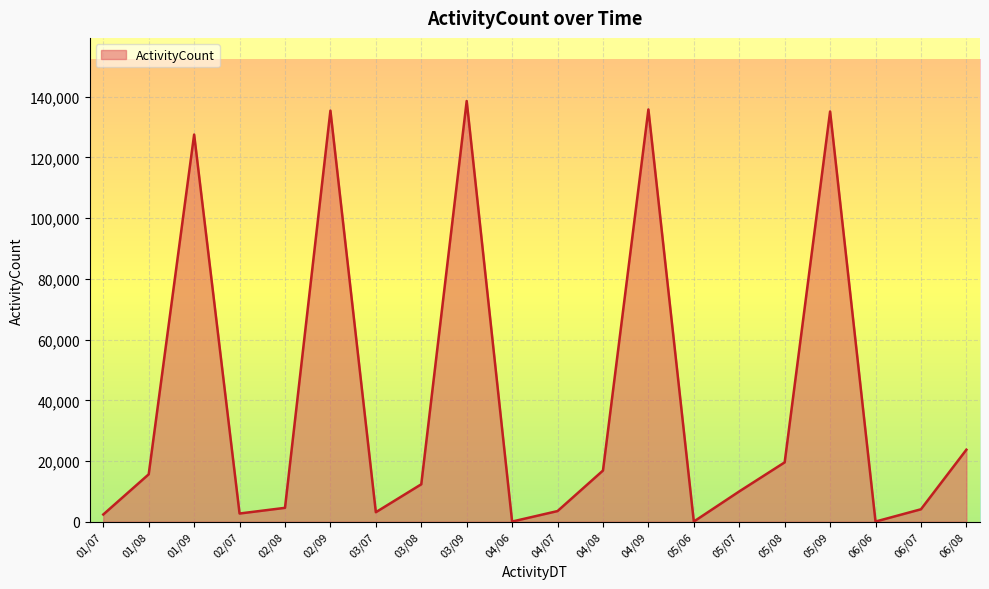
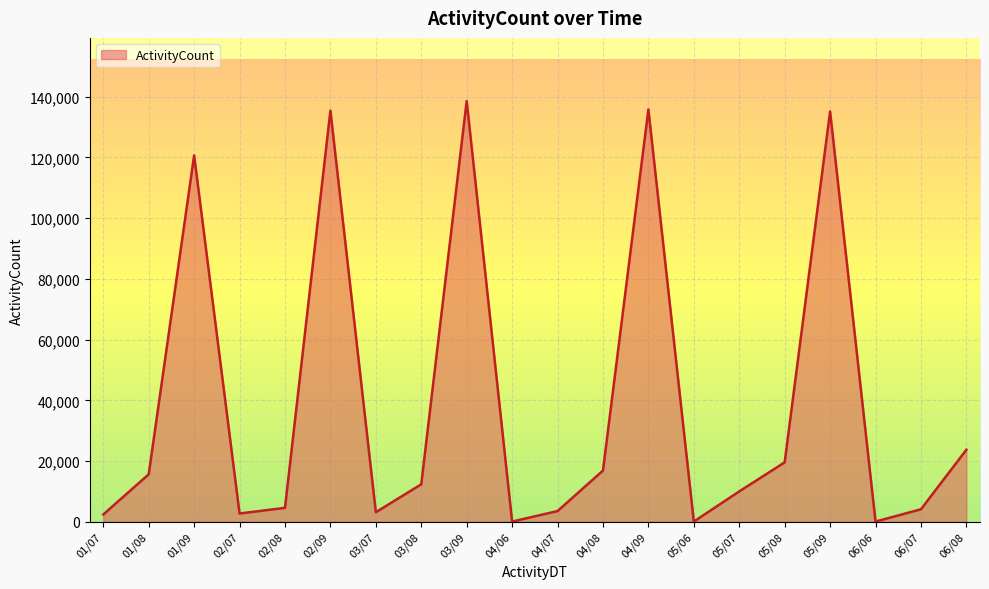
01/09: 128,000 -> 121,000
